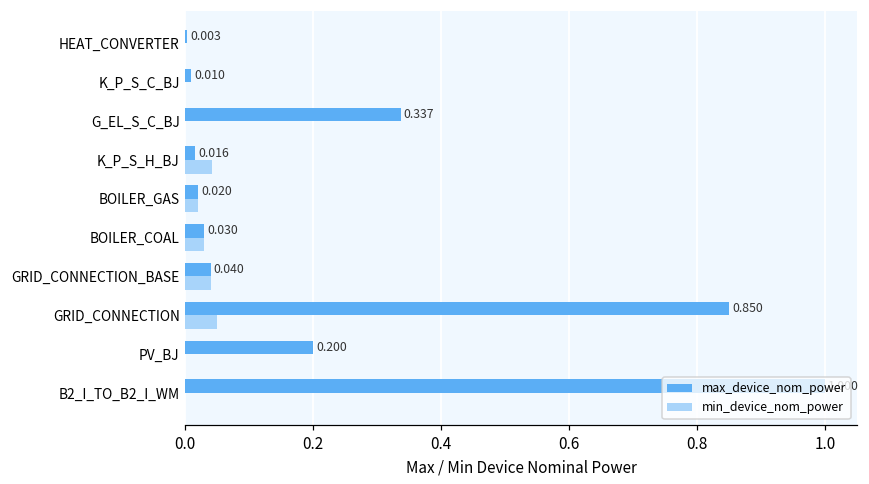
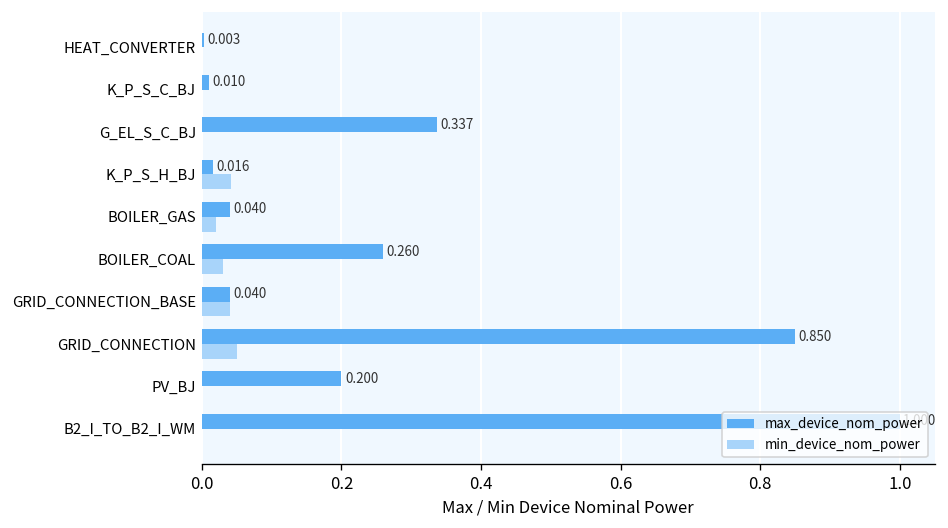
max_device_nom_power, BOILER_GAS: 0.020 -> 0.040
max_device_nom_power, BOILER_COAL: 0.030 -> 0.260
